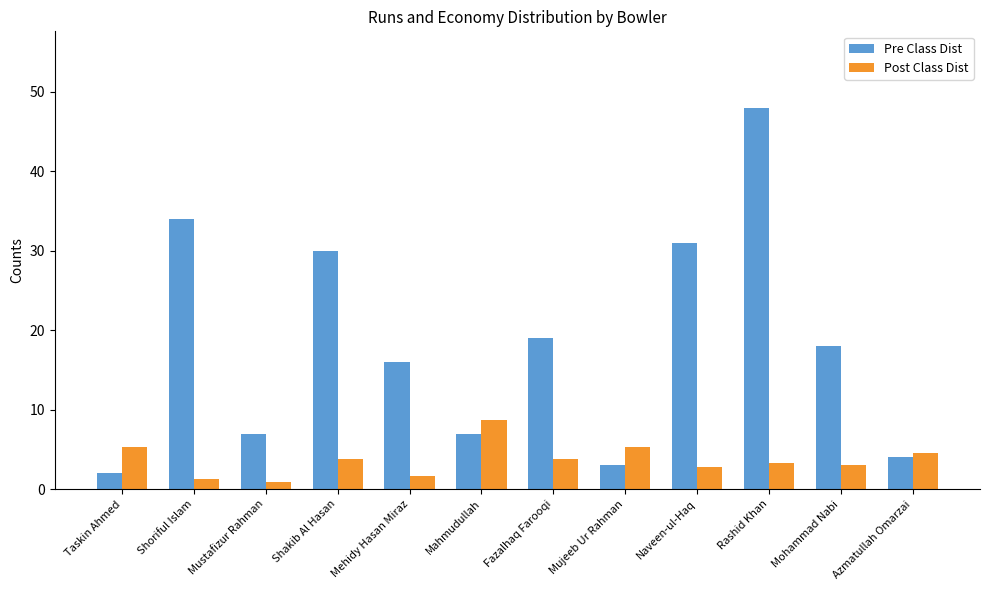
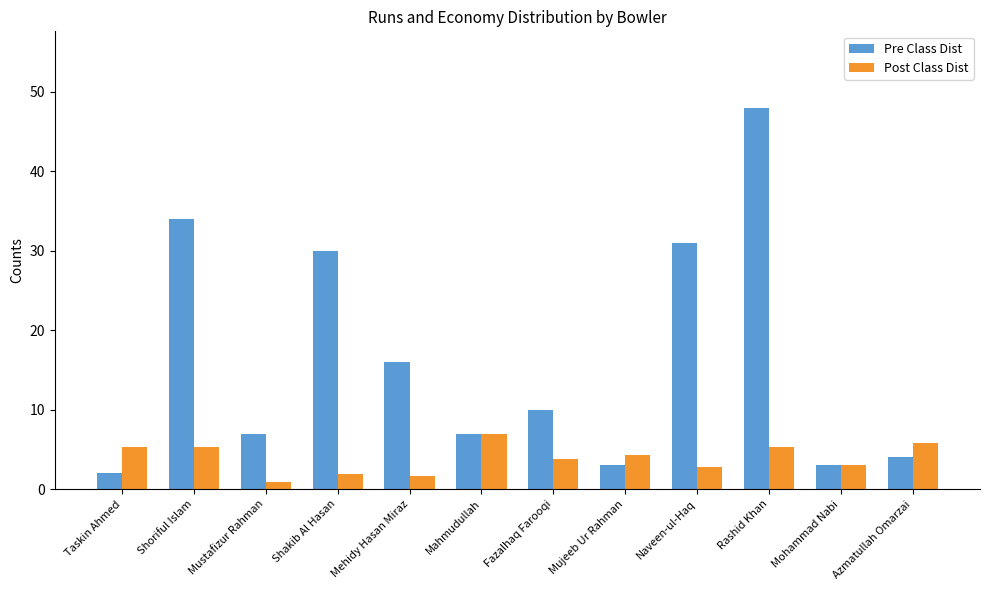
Post Class Dist, Shoriful Islam: 1 -> 5
Post Class Dist, Shakib Al Hasan: 4 -> 2
Post Class Dist, Mahmudullah: 9 -> 7
Pre Class Dist, Fazalhaq Farooqi: 19 -> 10
Post Class Dist, Mujeeb Ur Rahman: 5 -> 4
Post Class Dist, Rashid Khan: 3 -> 5
Pre Class Dist, Mohammad Nabi: 18 -> 3
Post Class Dist, Azmatullah Omarzai: 5 -> 6
